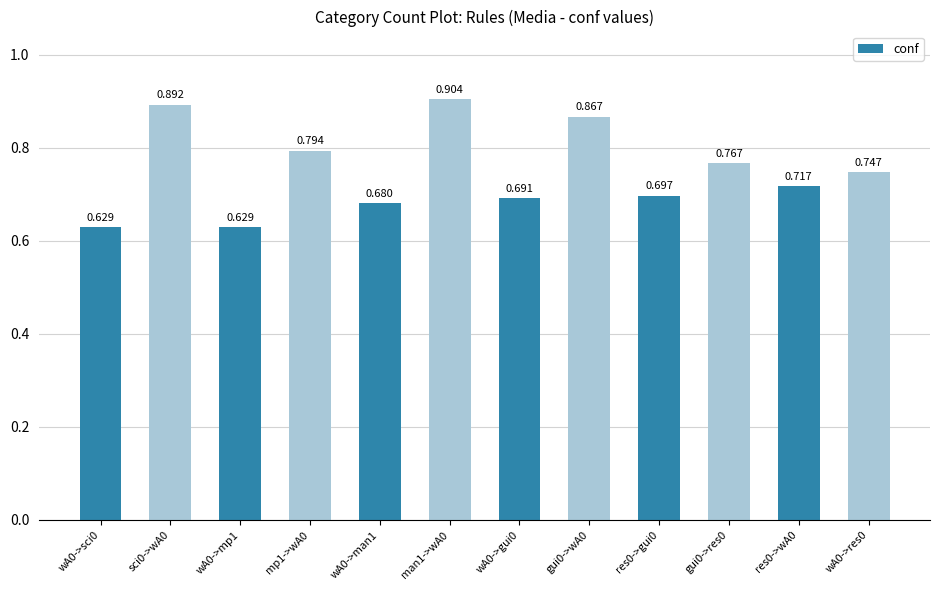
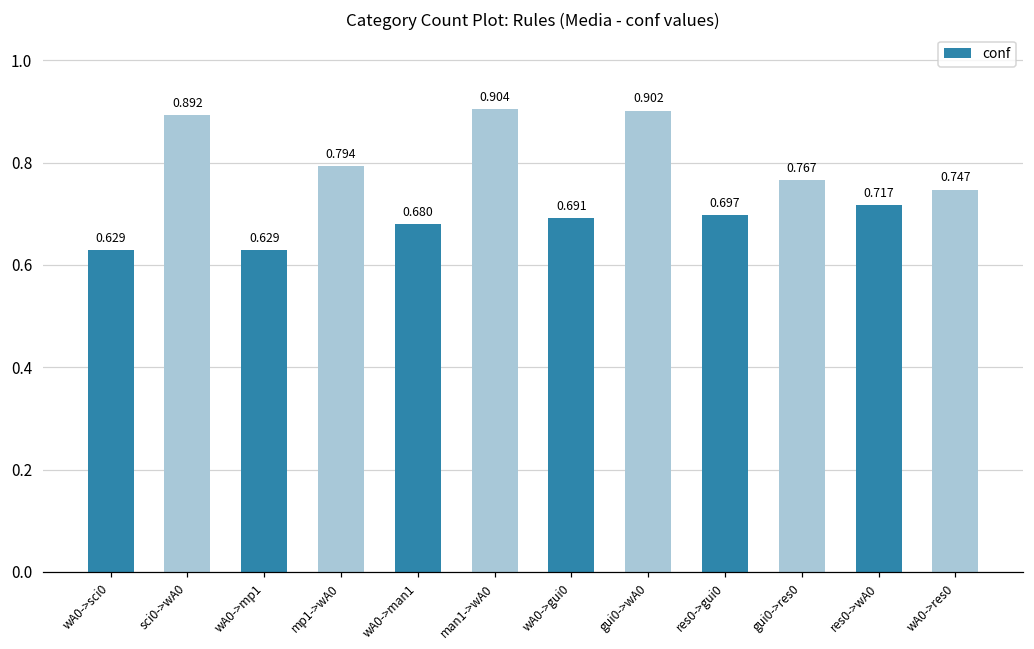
gui0->wA0: 0.867 -> 0.902
